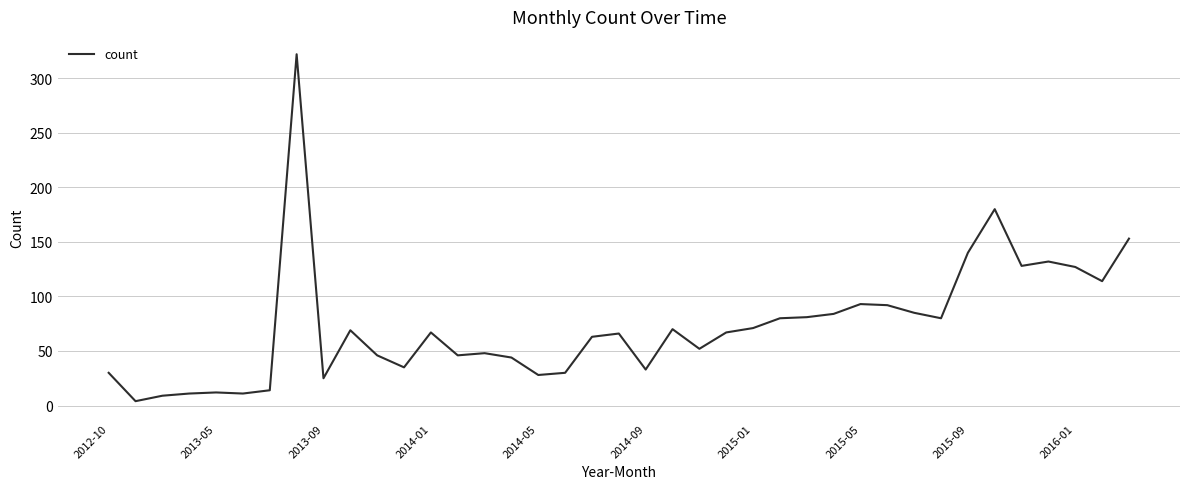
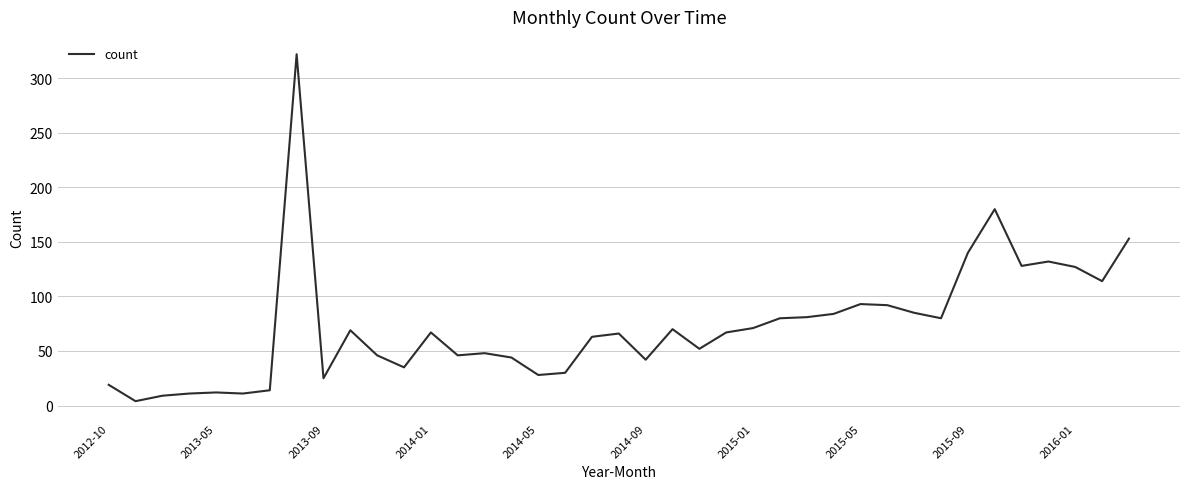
2012-10: 30 -> 19
2014-09: 33 -> 42
